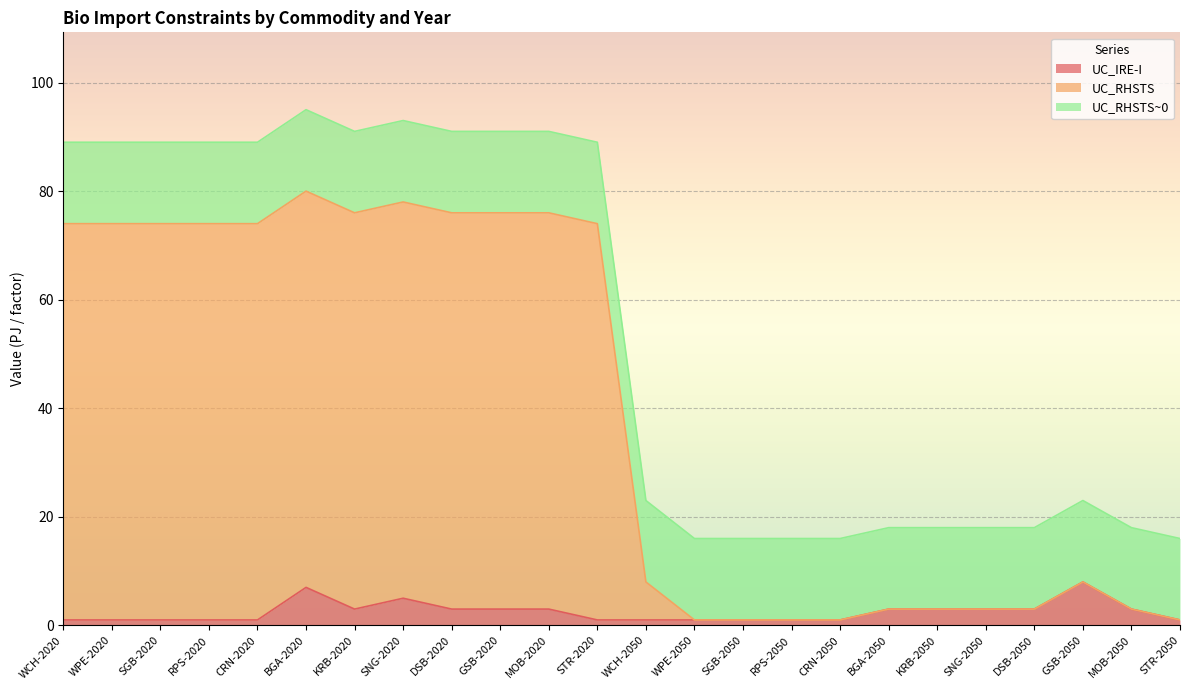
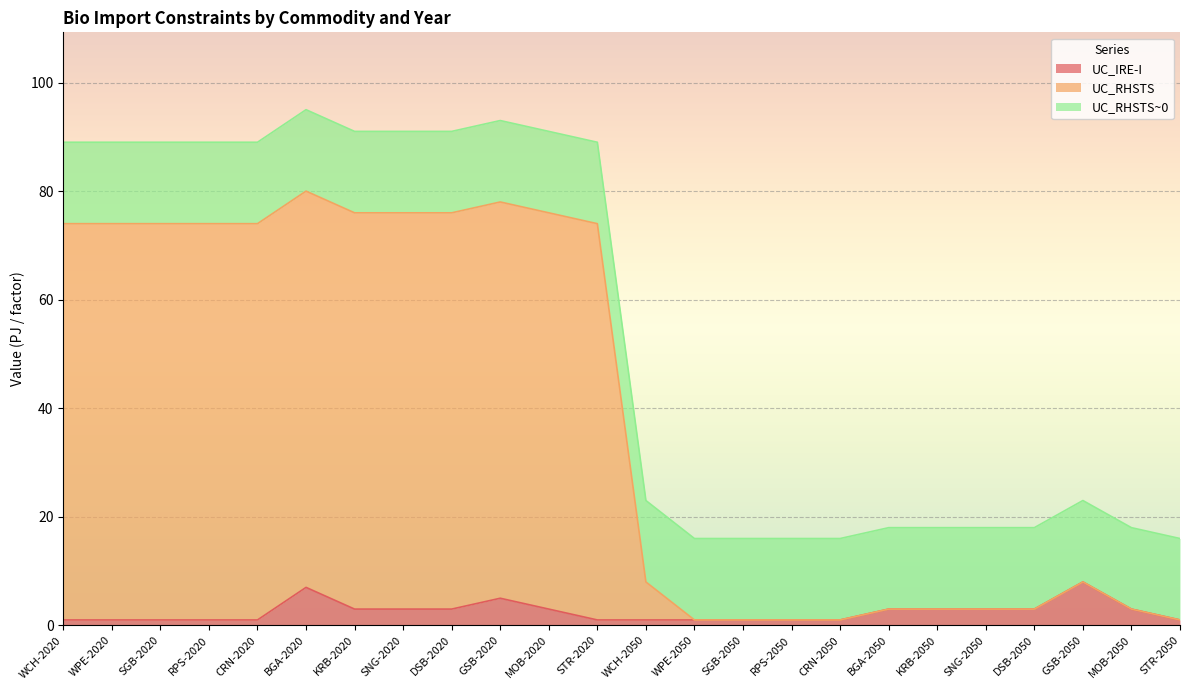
UC_IRE-I, SNG-2020: 5 -> 3
UC_IRE-I, GSB-2020: 3 -> 5
